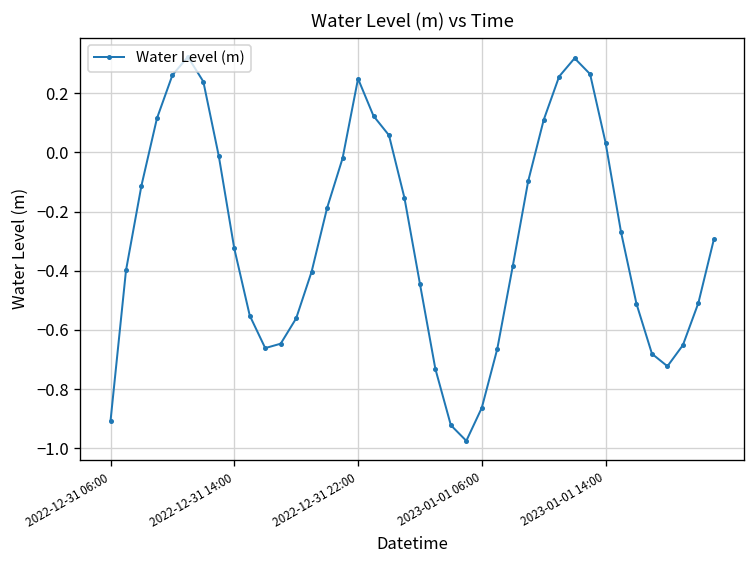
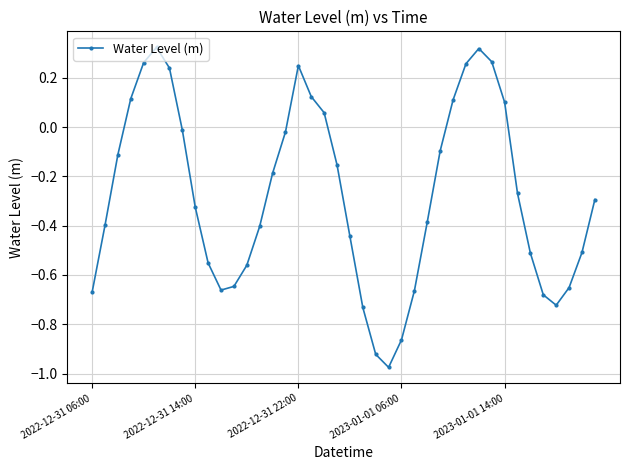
2022-12-31 06:00: -0.91 -> -0.67
2023-01-01 14:00: 0.03 -> 0.10
